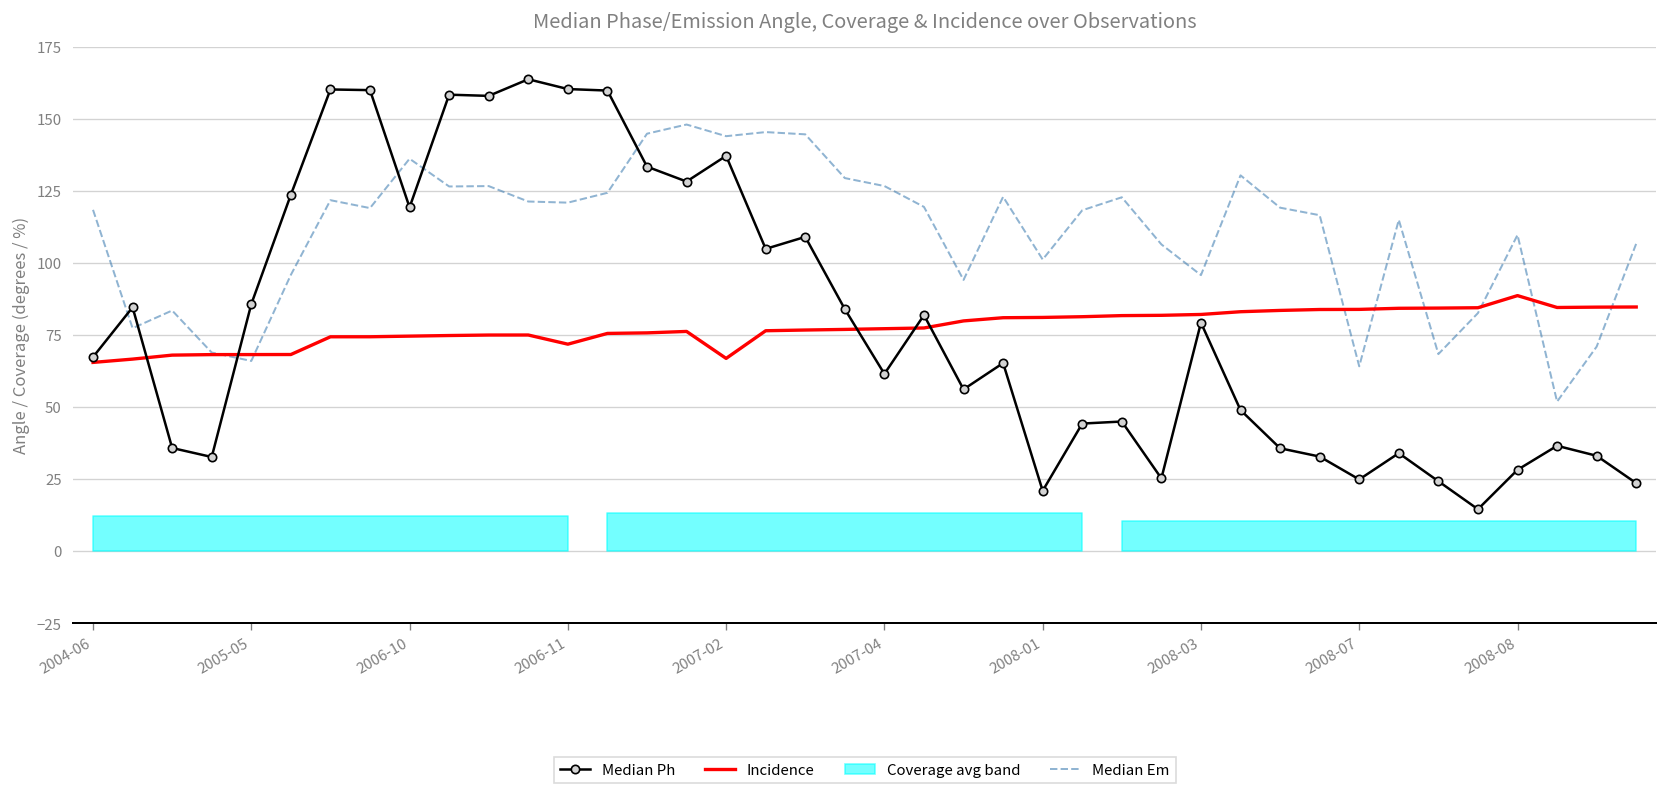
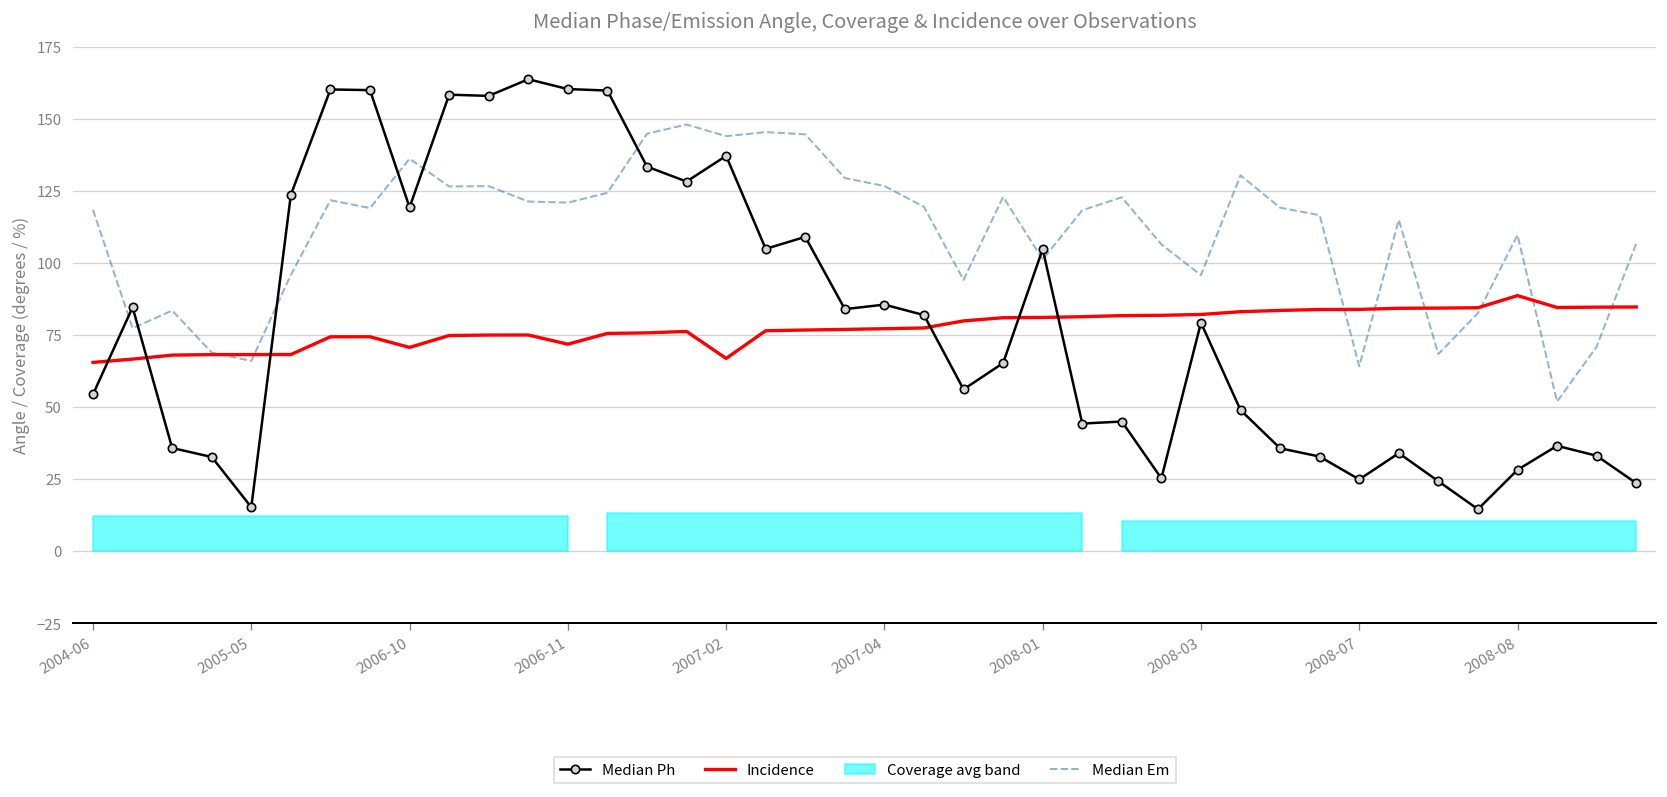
Median Ph, 2004-06: 67 -> 54
Median Ph, 2005-05: 86 -> 15
Incidence, 2006-10: 75 -> 71
Median Ph, 2007-04: 61 -> 86
Median Ph, 2008-01: 21 -> 105
